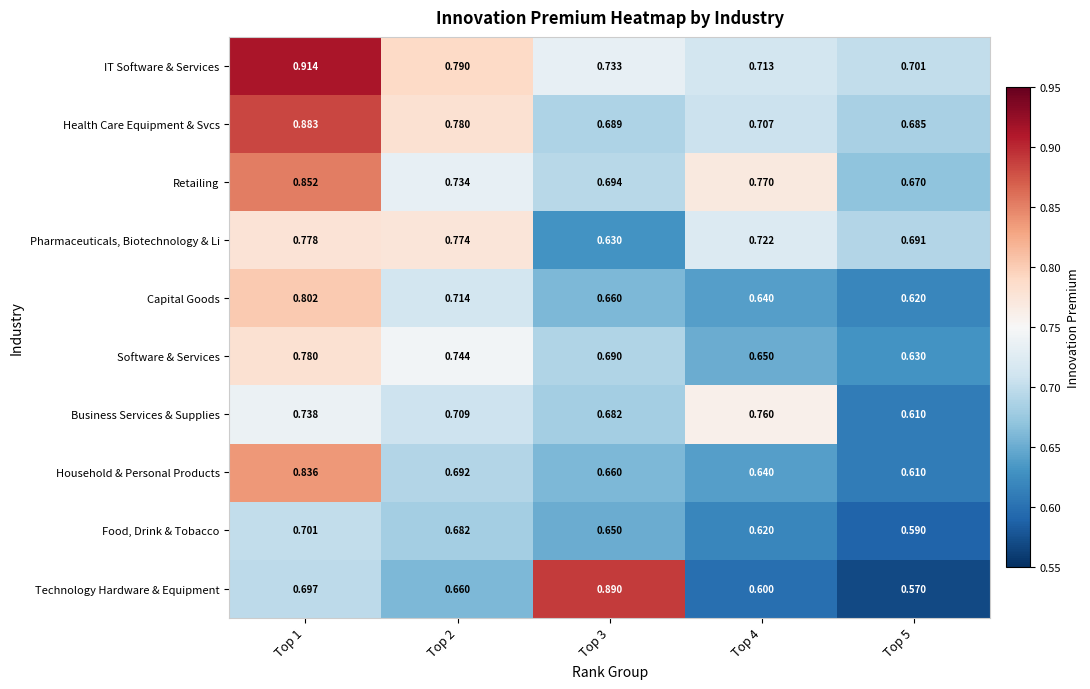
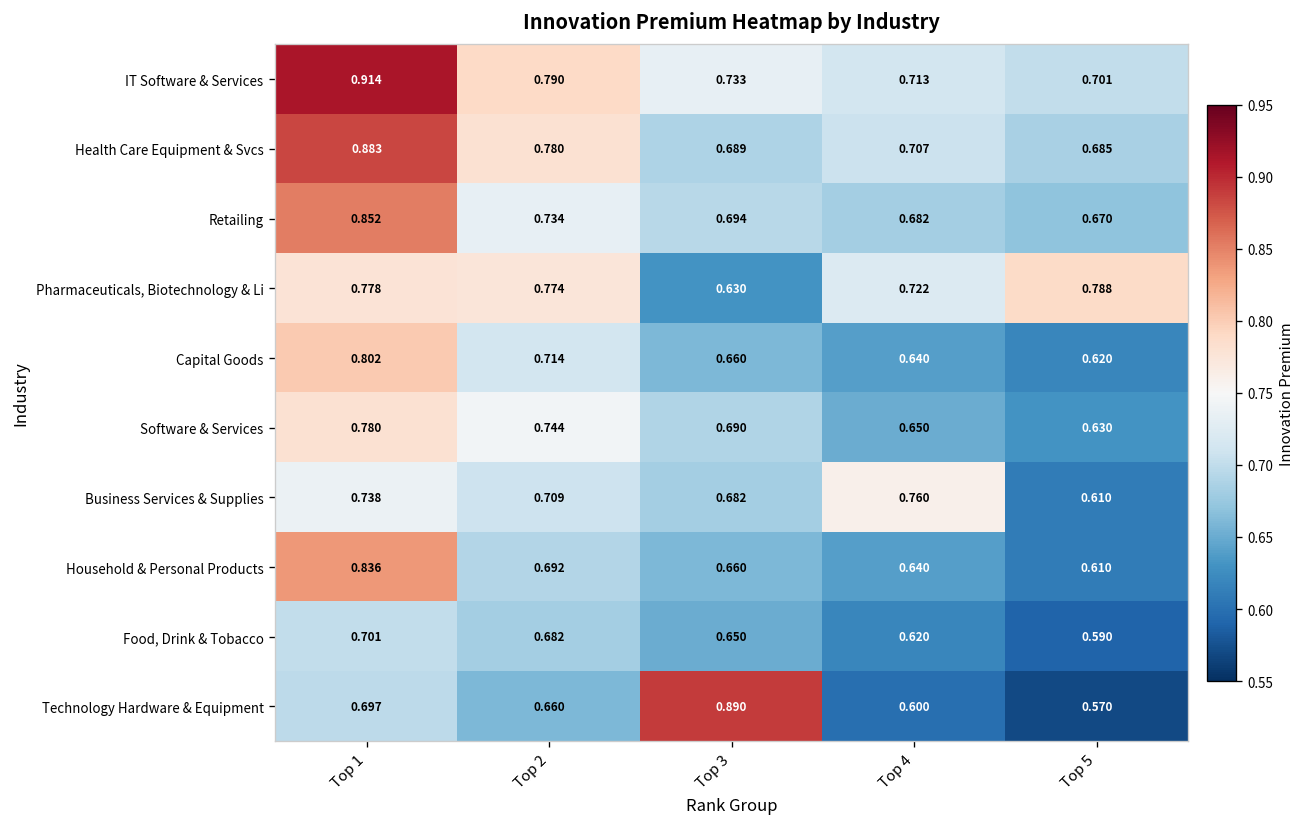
Retailing, Top 4: 0.770 -> 0.682
Pharmaceuticals, Biotechnology & Li, Top 5: 0.691 -> 0.788
